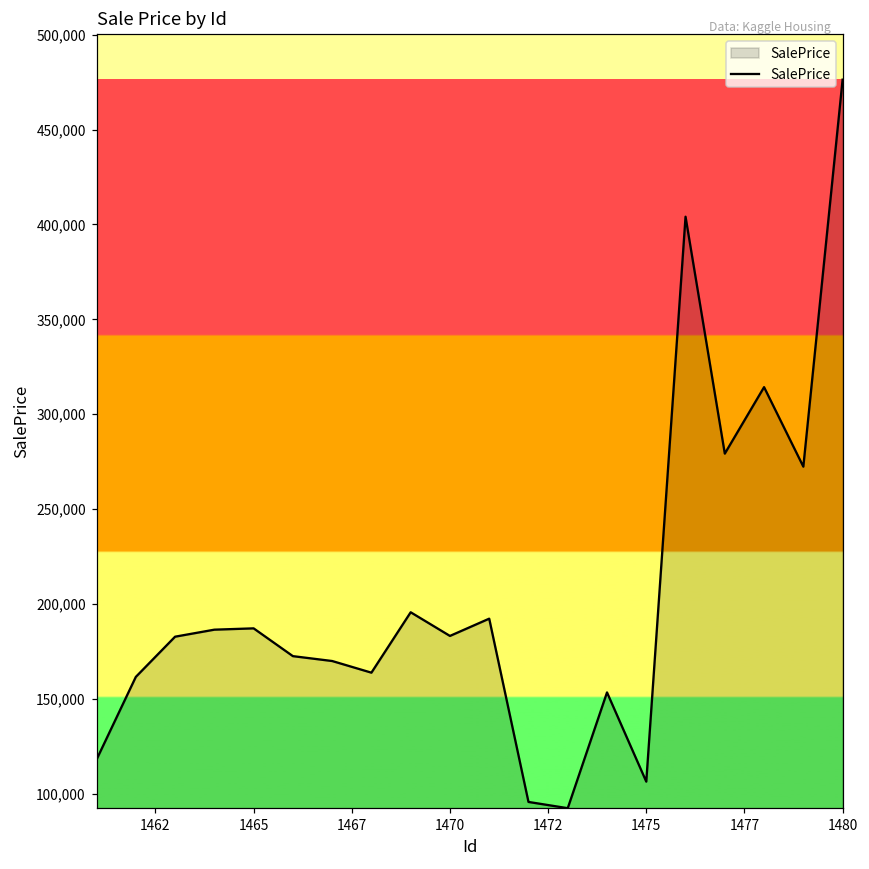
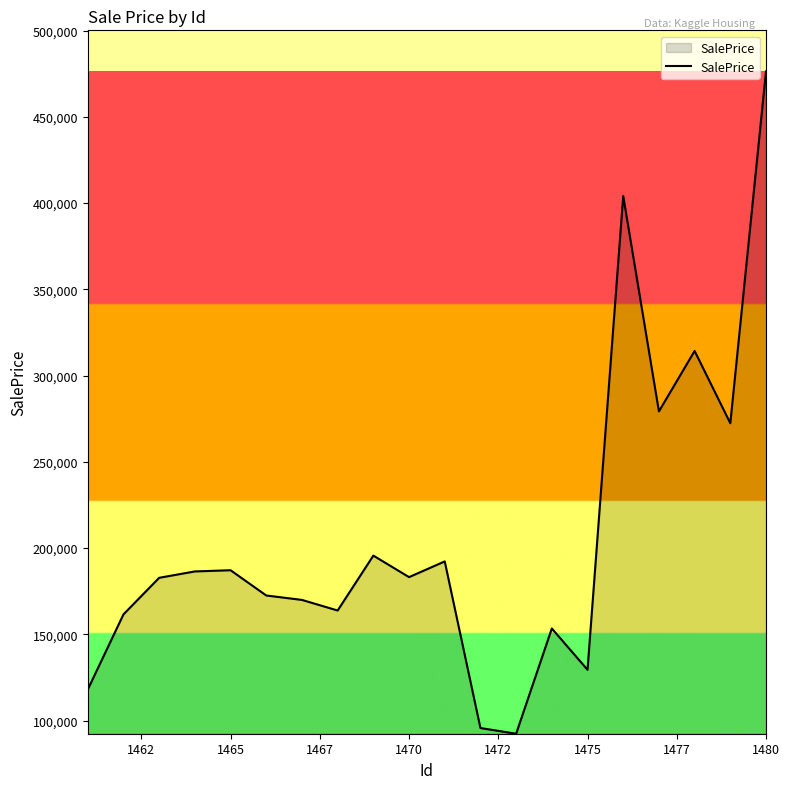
1475: 106,000 -> 129,000
